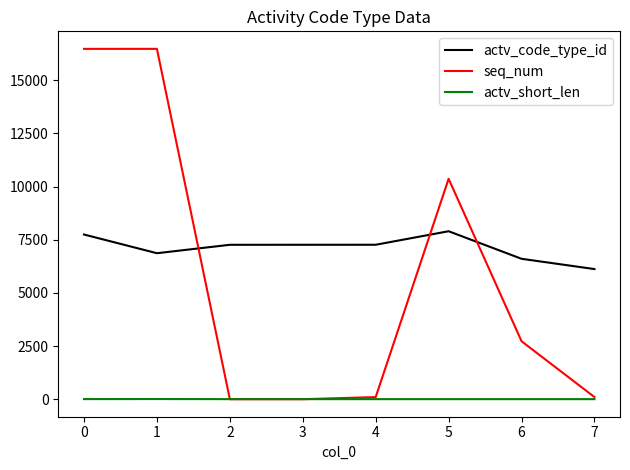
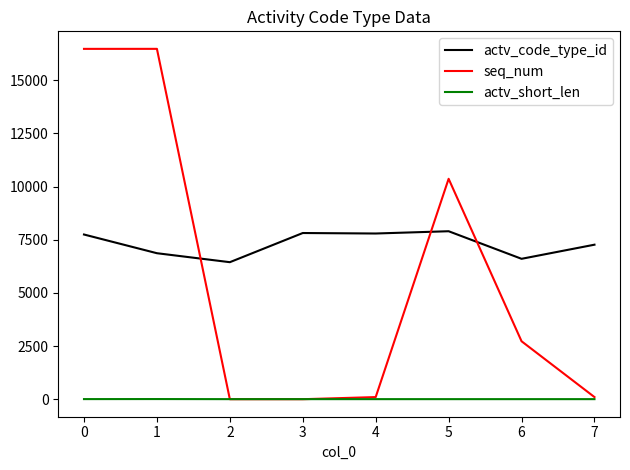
actv_code_type_id, 2: 7300 -> 6400
actv_code_type_id, 3: 7300 -> 7800
actv_code_type_id, 4: 7300 -> 7800
actv_code_type_id, 7: 6100 -> 7300
